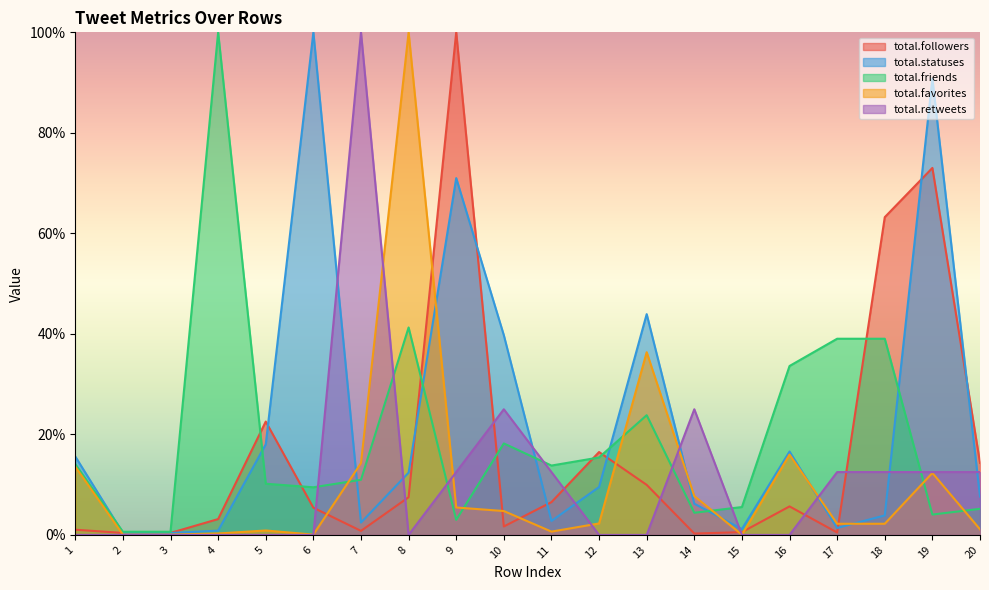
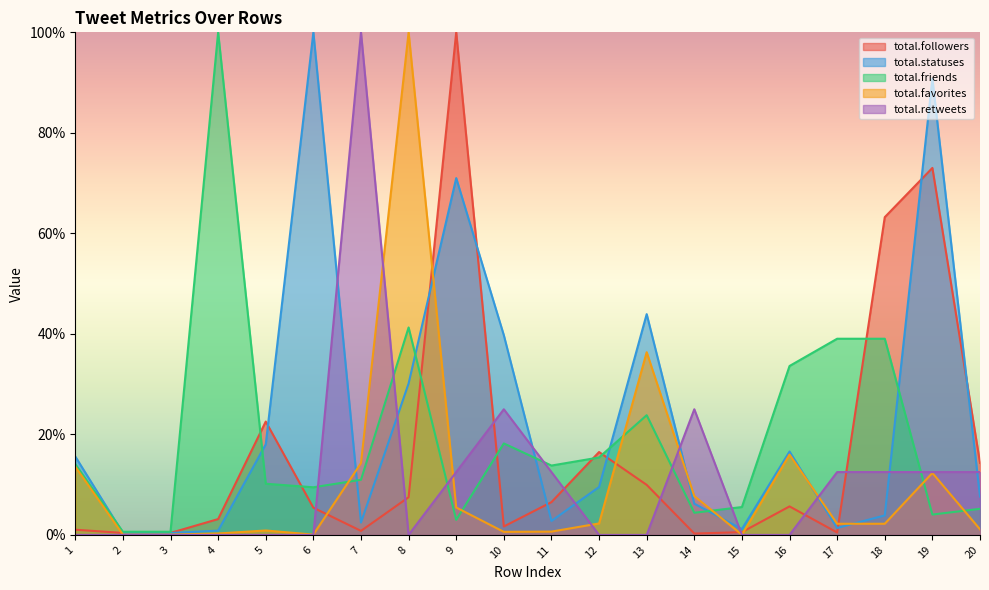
total.statuses, 8: 12% -> 30%
total.favorites, 10: 5% -> 1%
